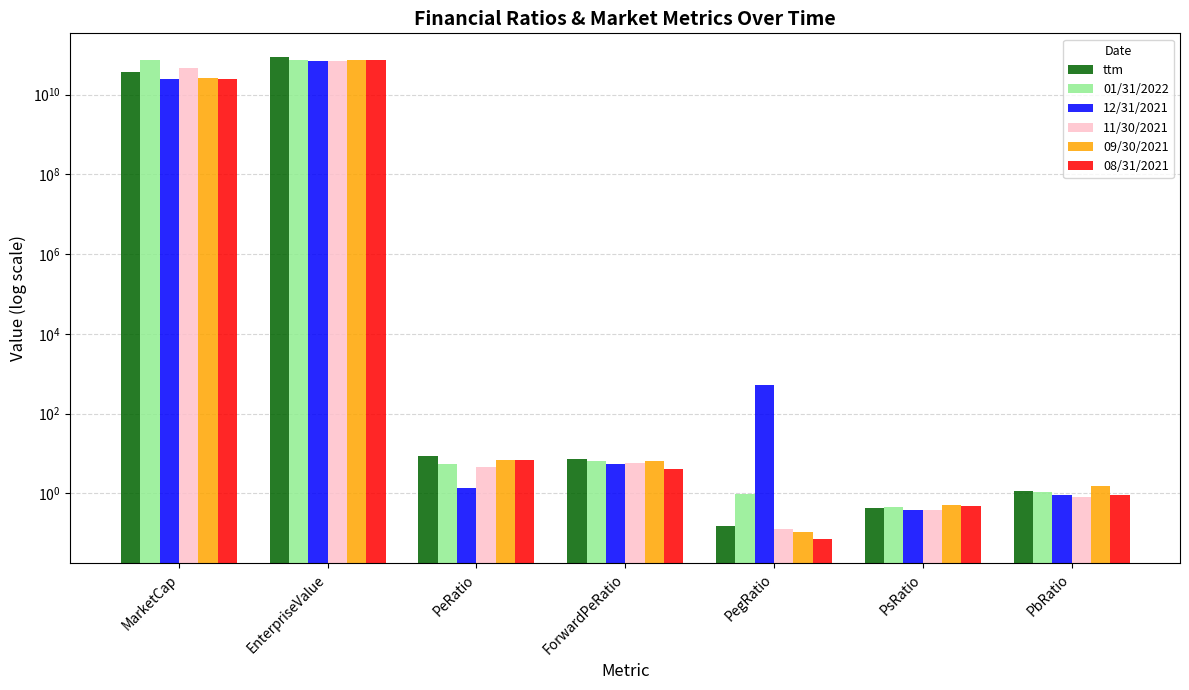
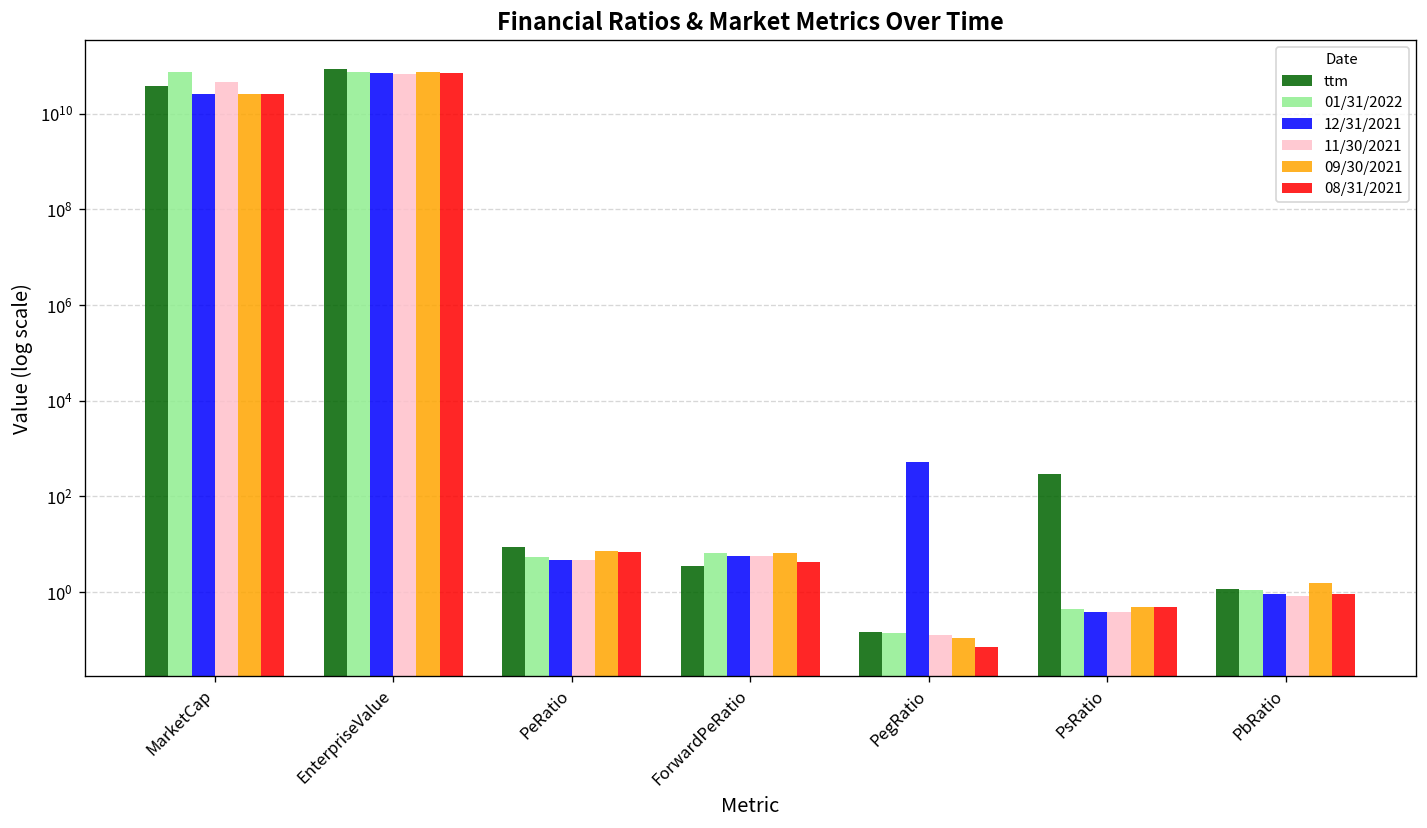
12/31/2021, PeRatio: 1.3 -> 5
ttm, ForwardPeRatio: 7 -> 4
01/31/2022, PegRatio: 1.0 -> 0.14
ttm, PsRatio: 0.4 -> 300
